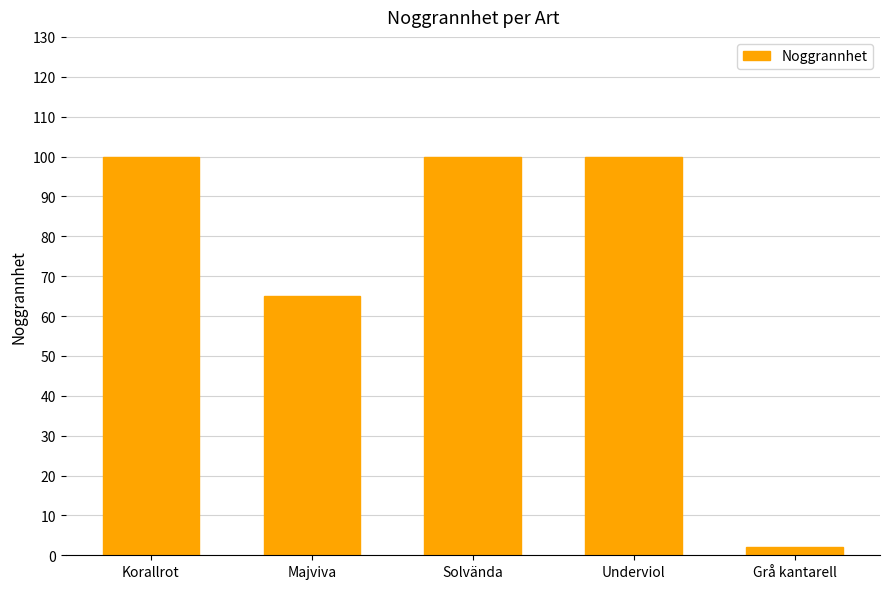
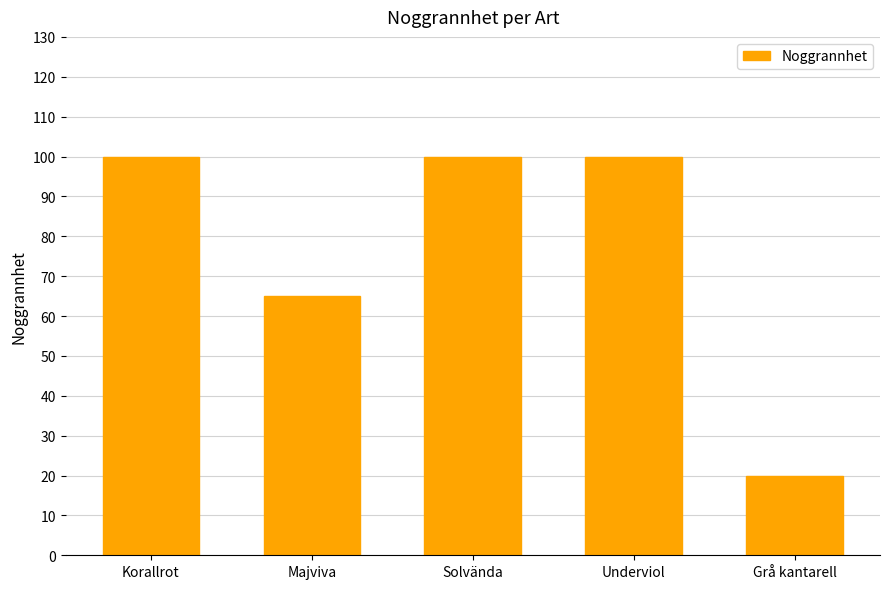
Grå kantarell: 2 -> 20
